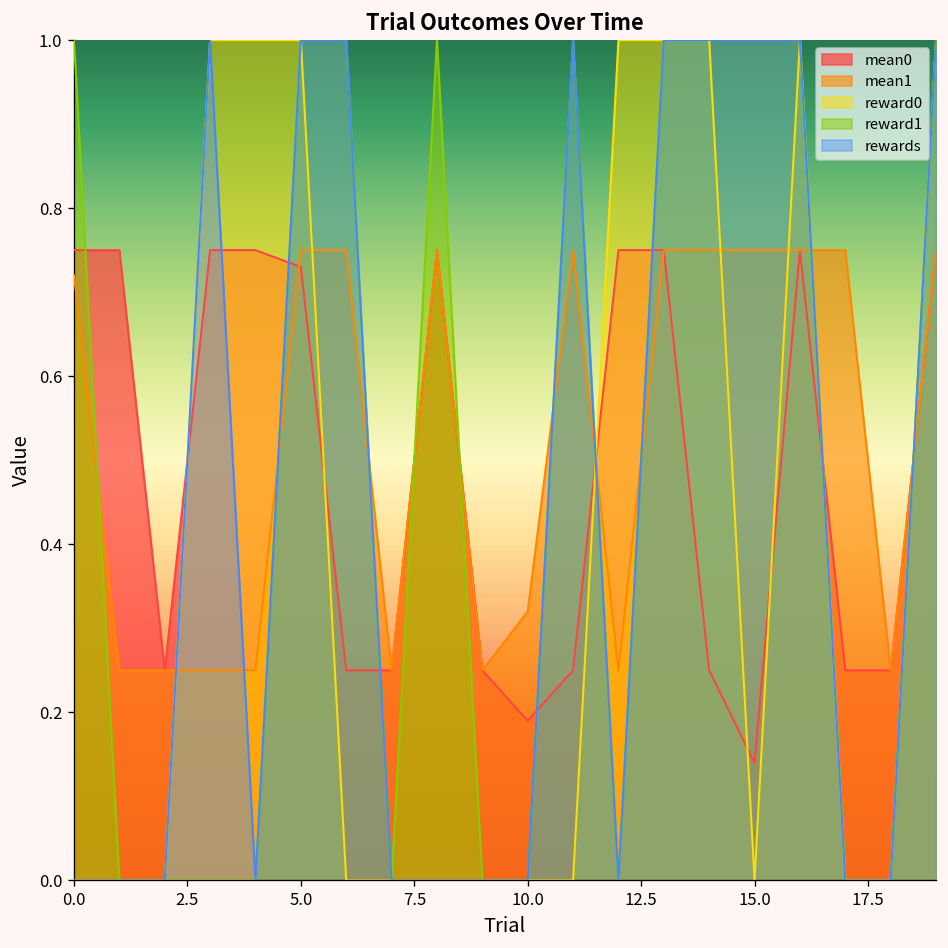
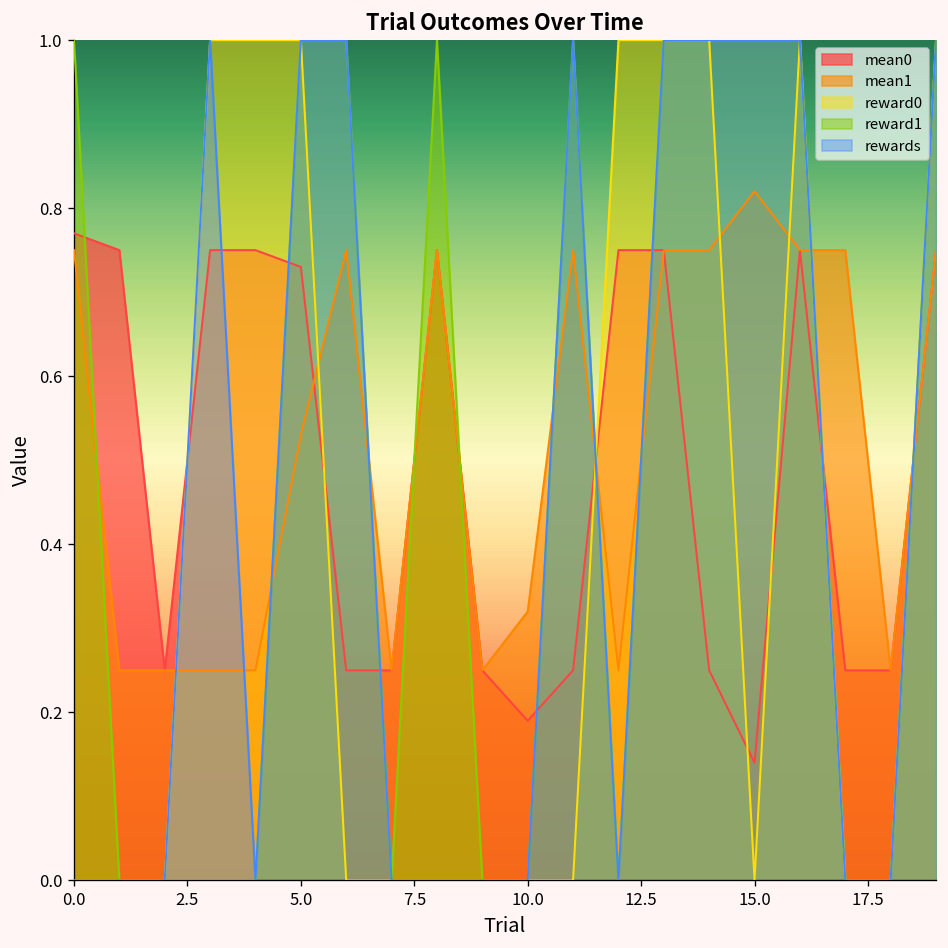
mean0, 0.0: 0.75 -> 0.77
mean1, 0.0: 0.72 -> 0.75
mean1, 5.0: 0.75 -> 0.53
mean1, 15.0: 0.75 -> 0.82
